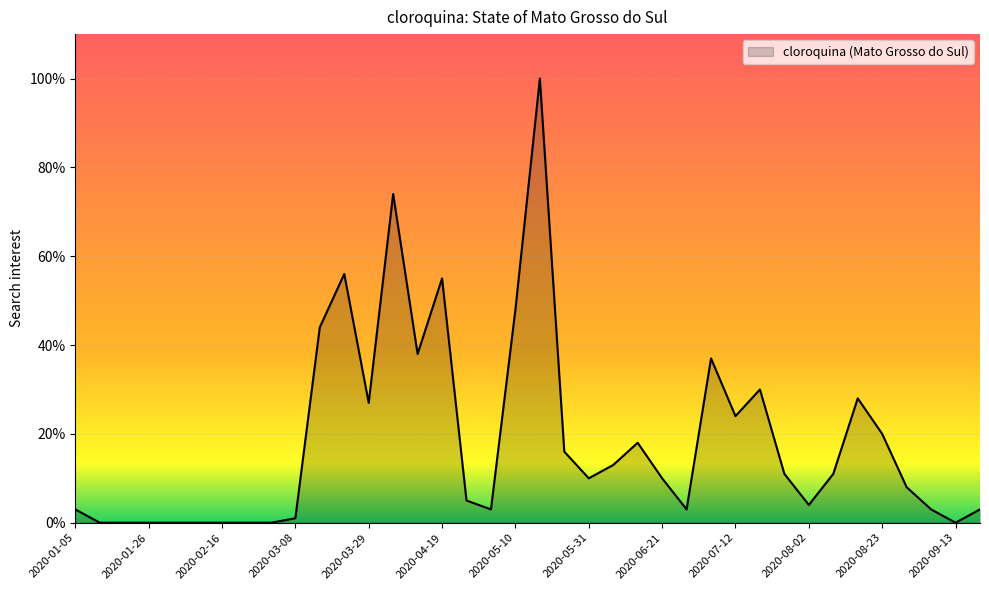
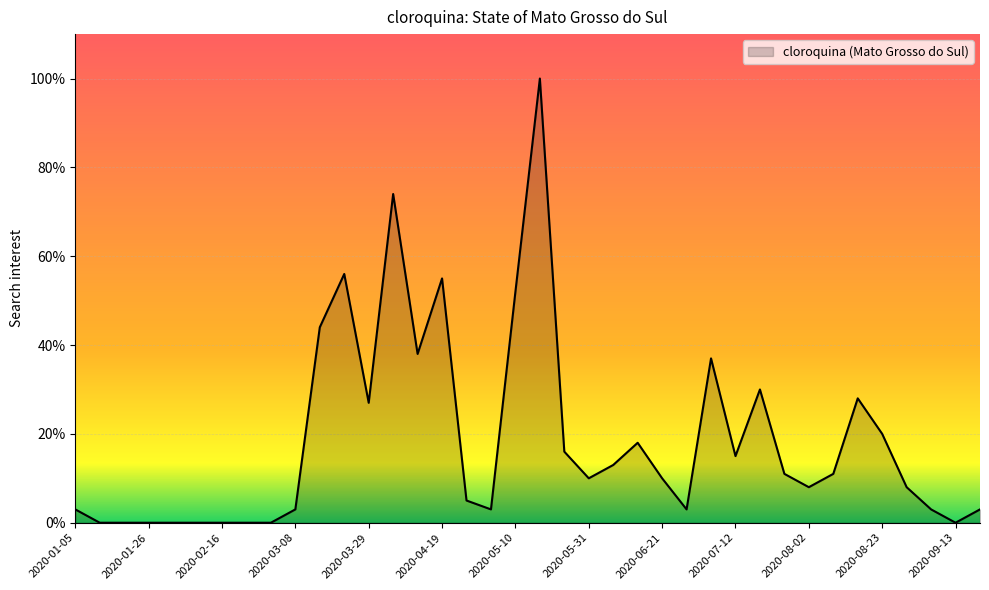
2020-03-08: 1% -> 3%
2020-05-10: 48% -> 52%
2020-07-12: 24% -> 15%
2020-08-02: 4% -> 8%
